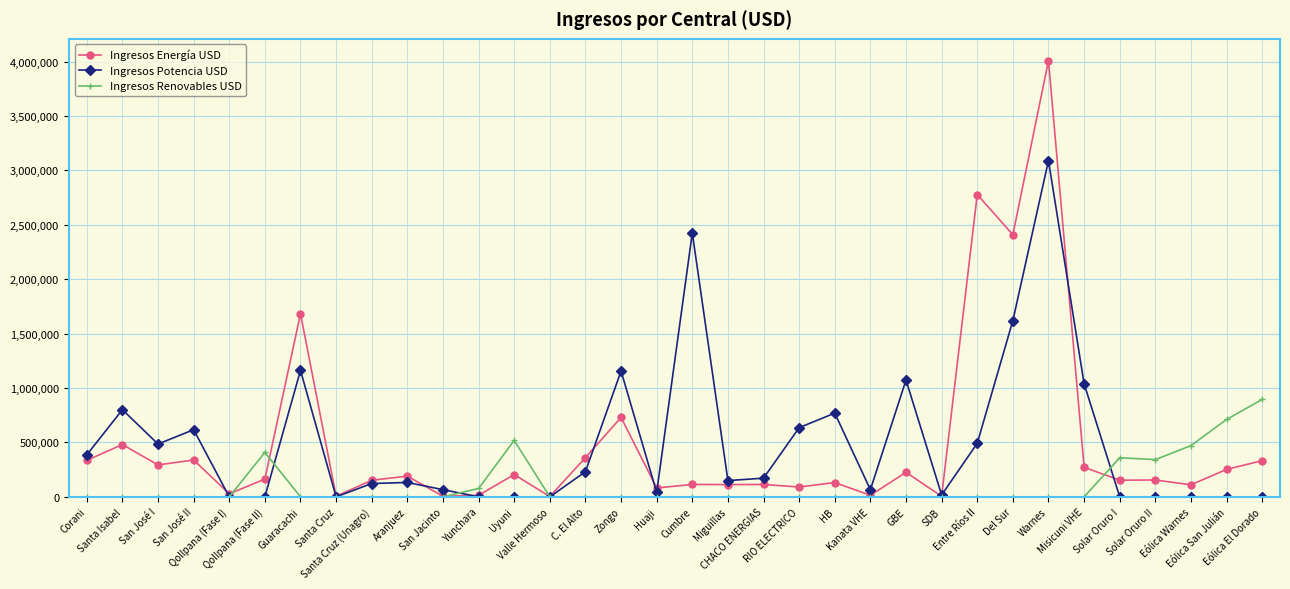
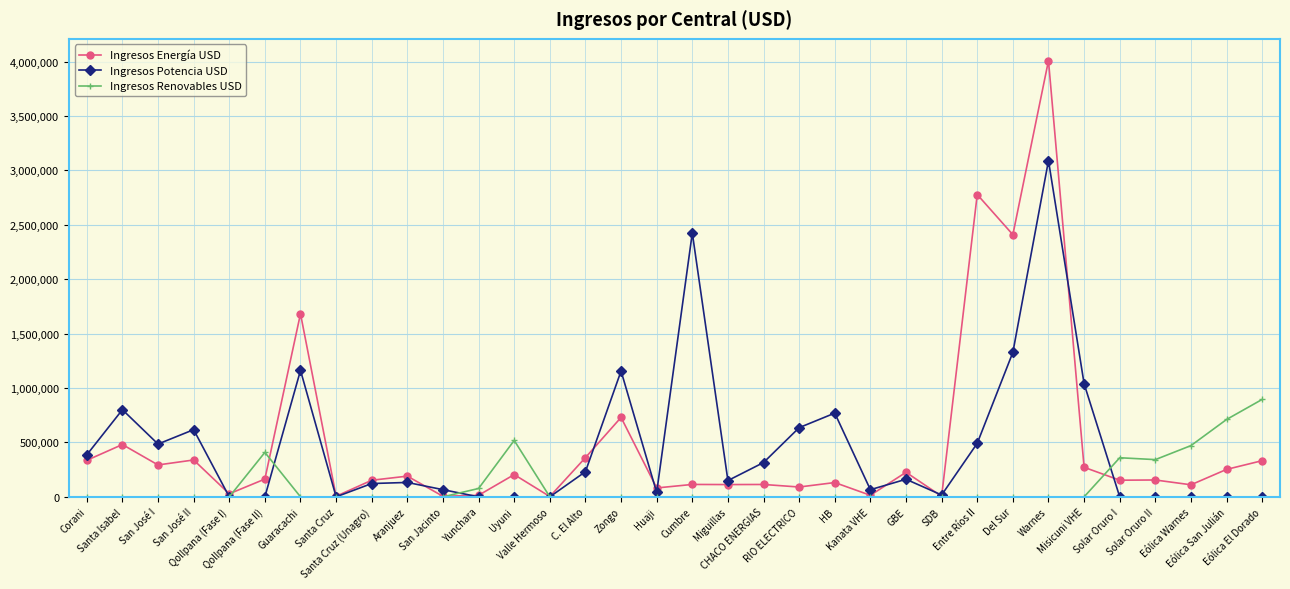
Ingresos Potencia USD, CHACO ENERGIAS: 170,000 -> 320,000
Ingresos Potencia USD, GBE: 1,070,000 -> 160,000
Ingresos Potencia USD, Del Sur: 1,620,000 -> 1,330,000
